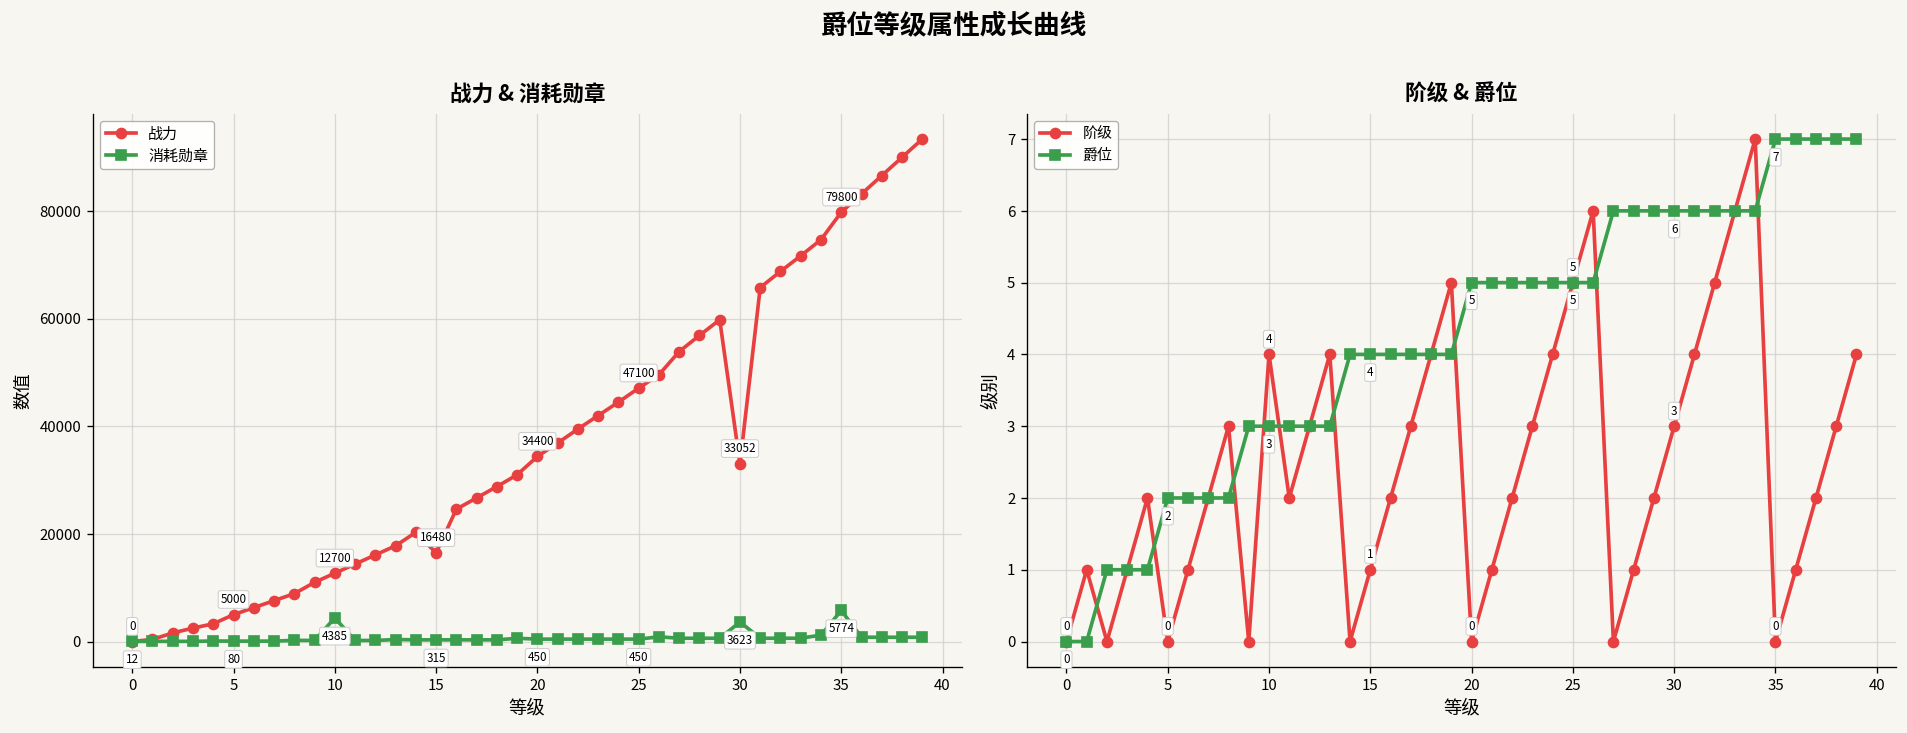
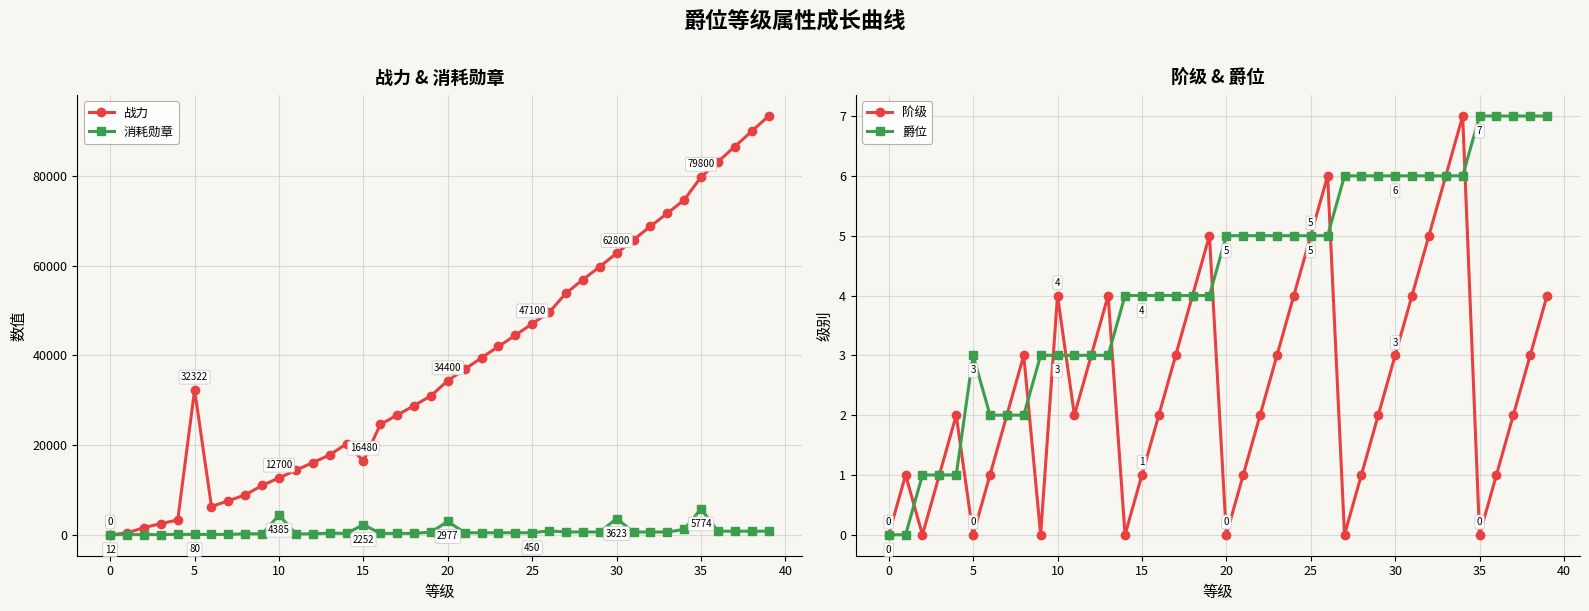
战力 & 消耗勋章, 战力, 5: 5000 -> 32322
战力 & 消耗勋章, 消耗勋章, 15: 315 -> 2252
战力 & 消耗勋章, 消耗勋章, 20: 450 -> 2977
战力 & 消耗勋章, 战力, 30: 33052 -> 62800
阶级 & 爵位, 爵位, 5: 2 -> 3
